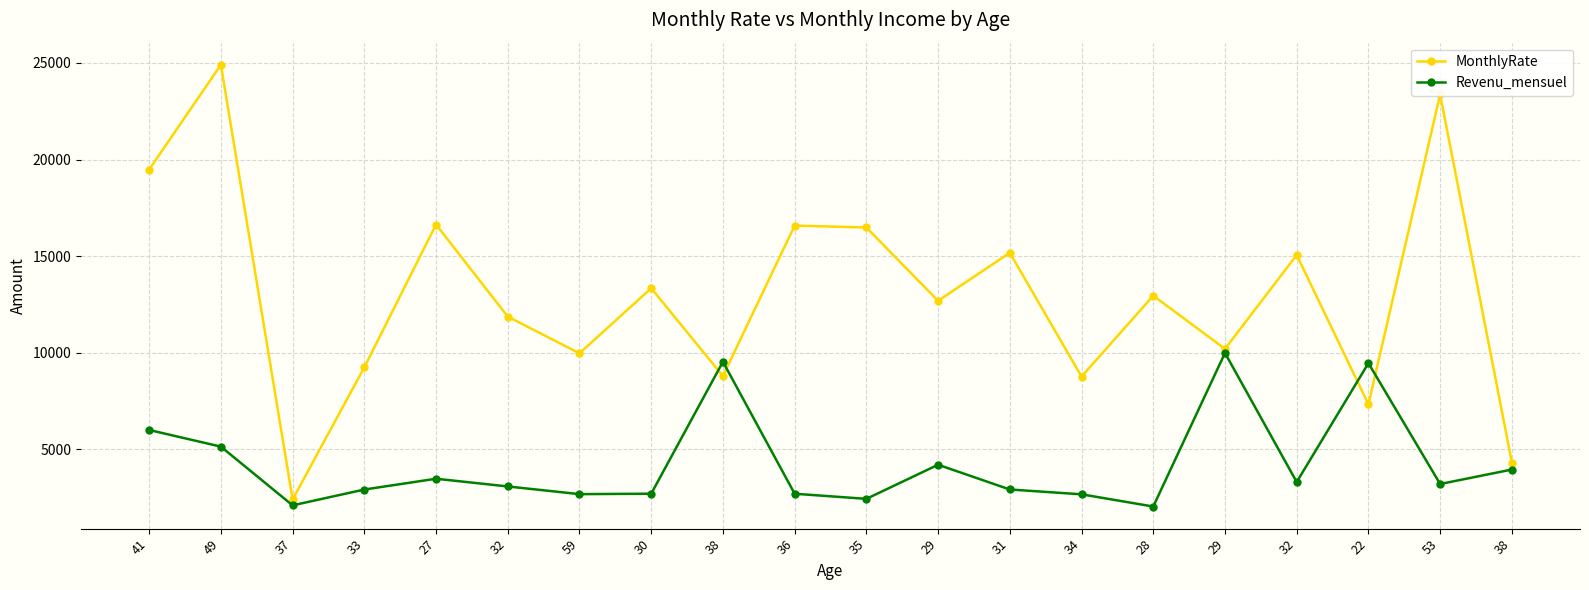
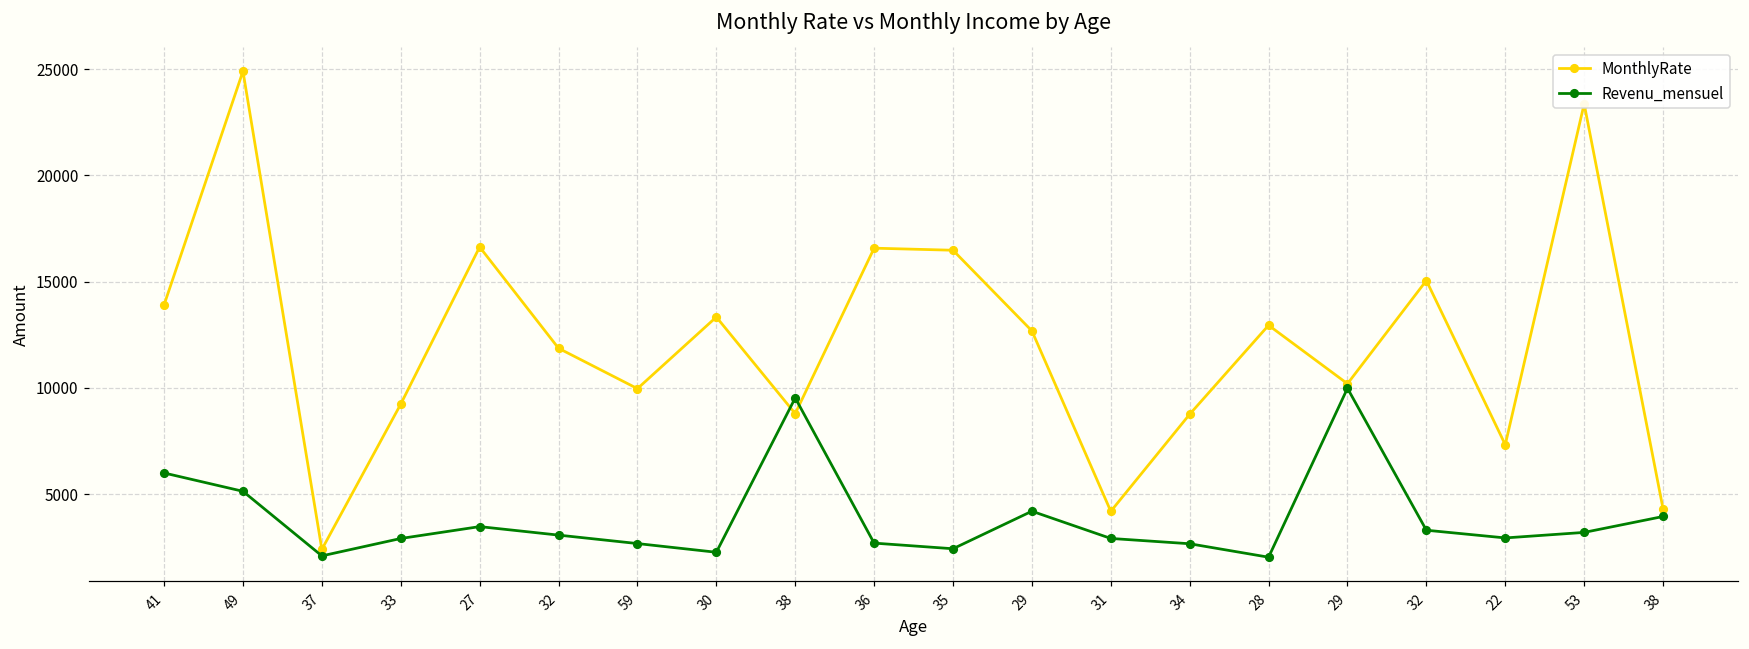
MonthlyRate, 41: 19500 -> 13900
Revenu_mensuel, 30: 2700 -> 2300
MonthlyRate, 31: 15200 -> 4200
Revenu_mensuel, 22: 9500 -> 2900
